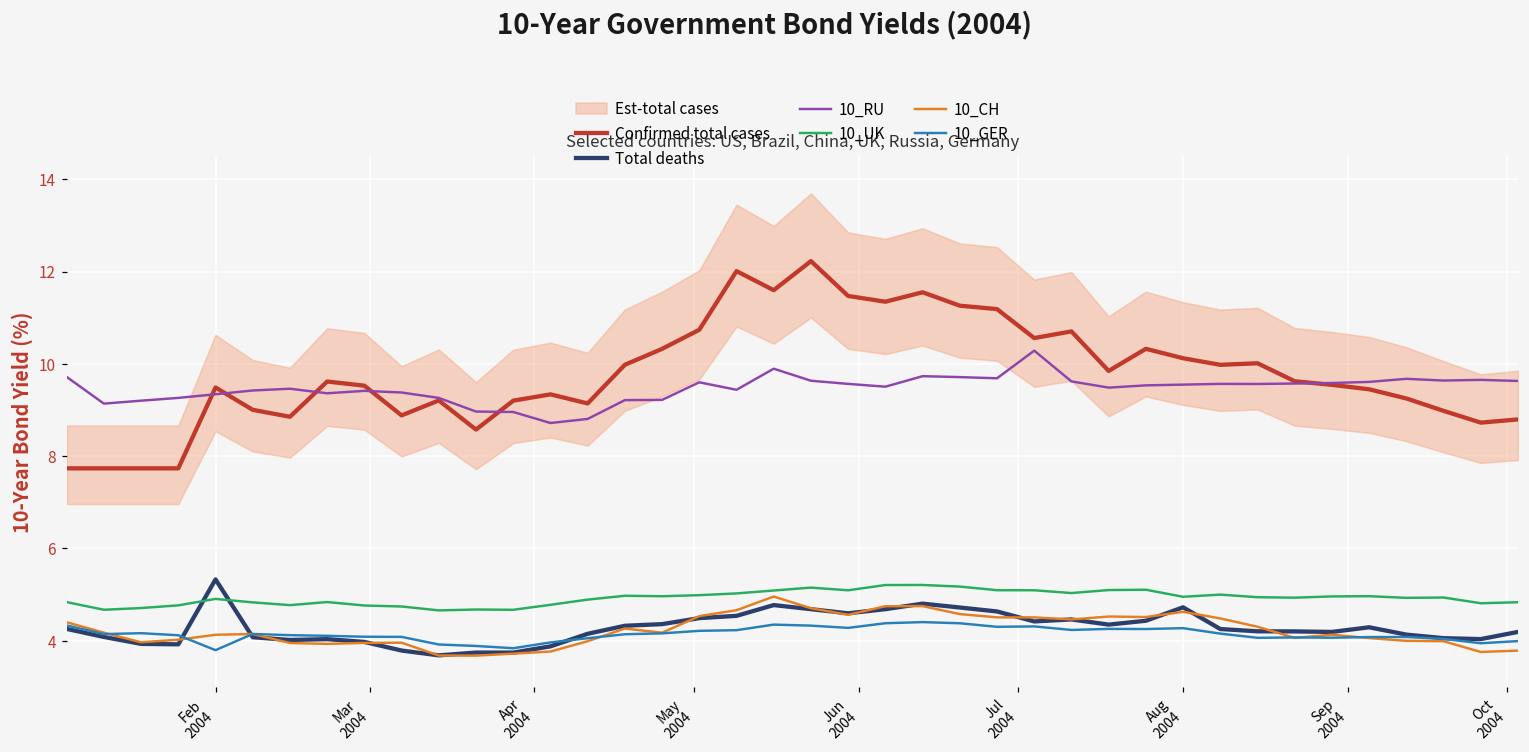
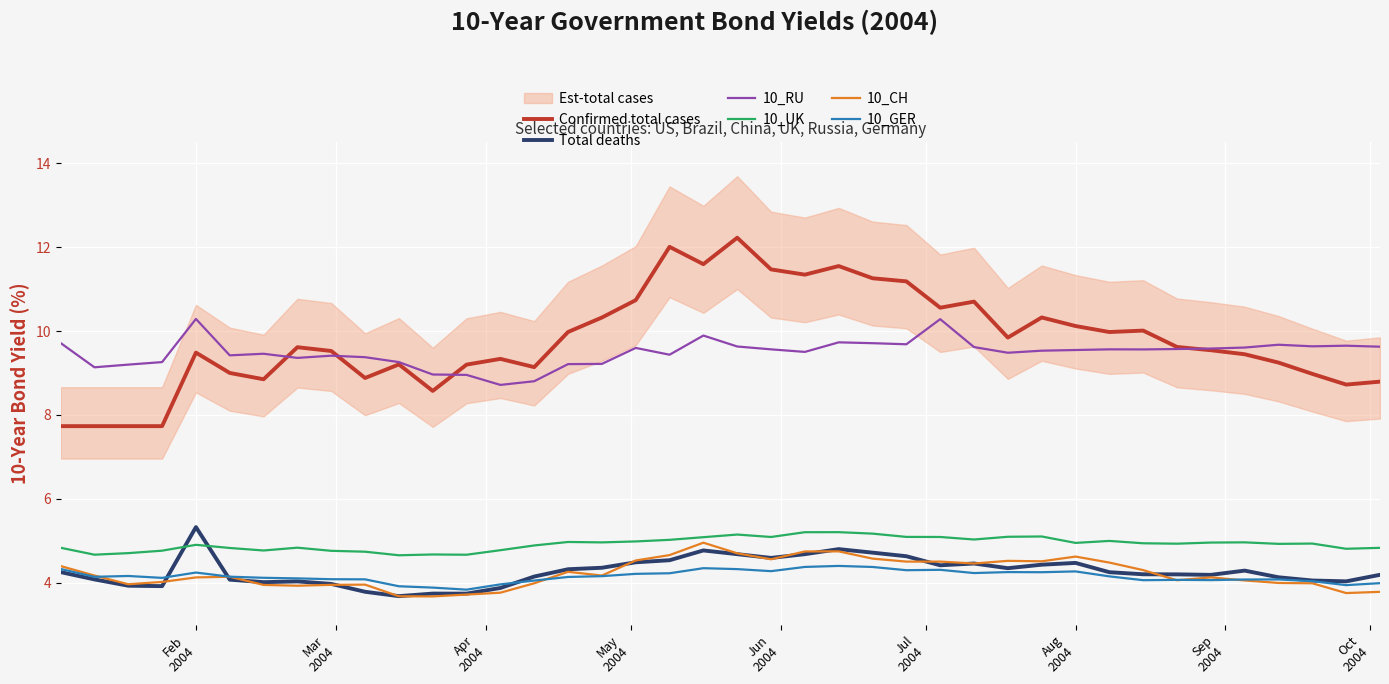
10_RU, Feb 2004: 9.3 -> 10.3
10_GER, Feb 2004: 3.8 -> 4.2
Total deaths, Aug 2004: 4.7 -> 4.5
